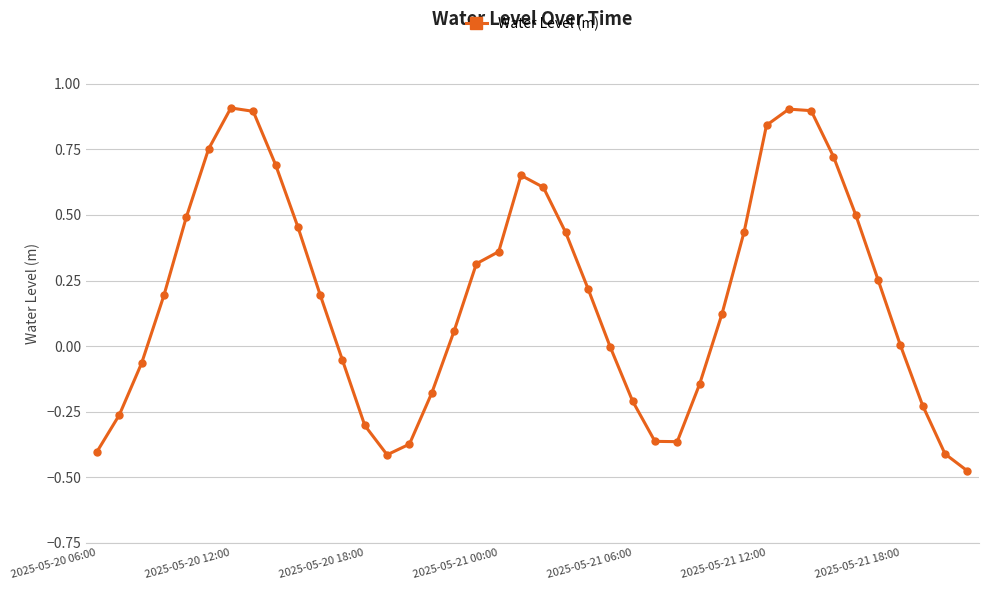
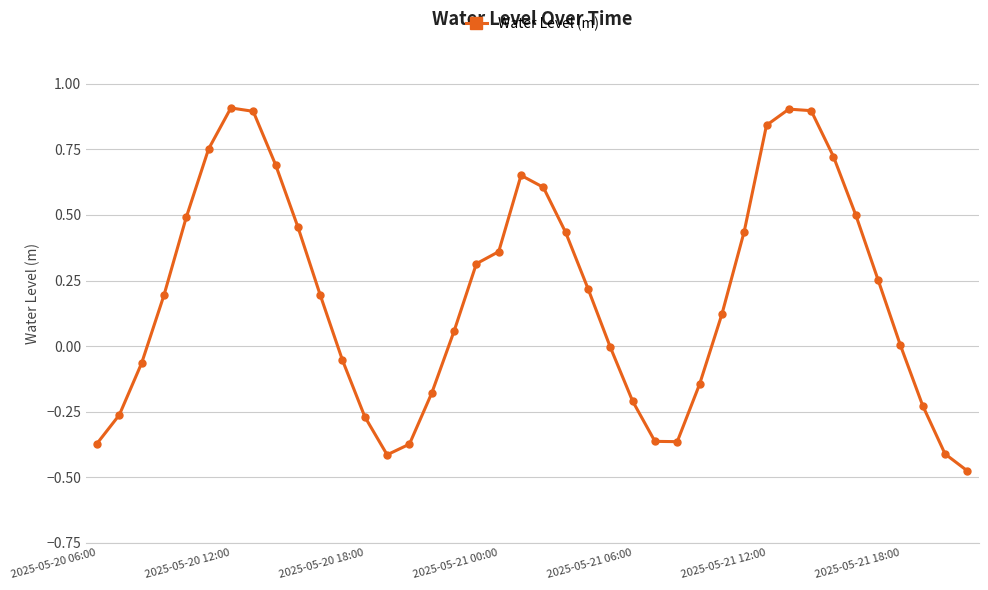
2025-05-20 06:00: -0.40 -> -0.37
2025-05-20 18:00: -0.30 -> -0.27
